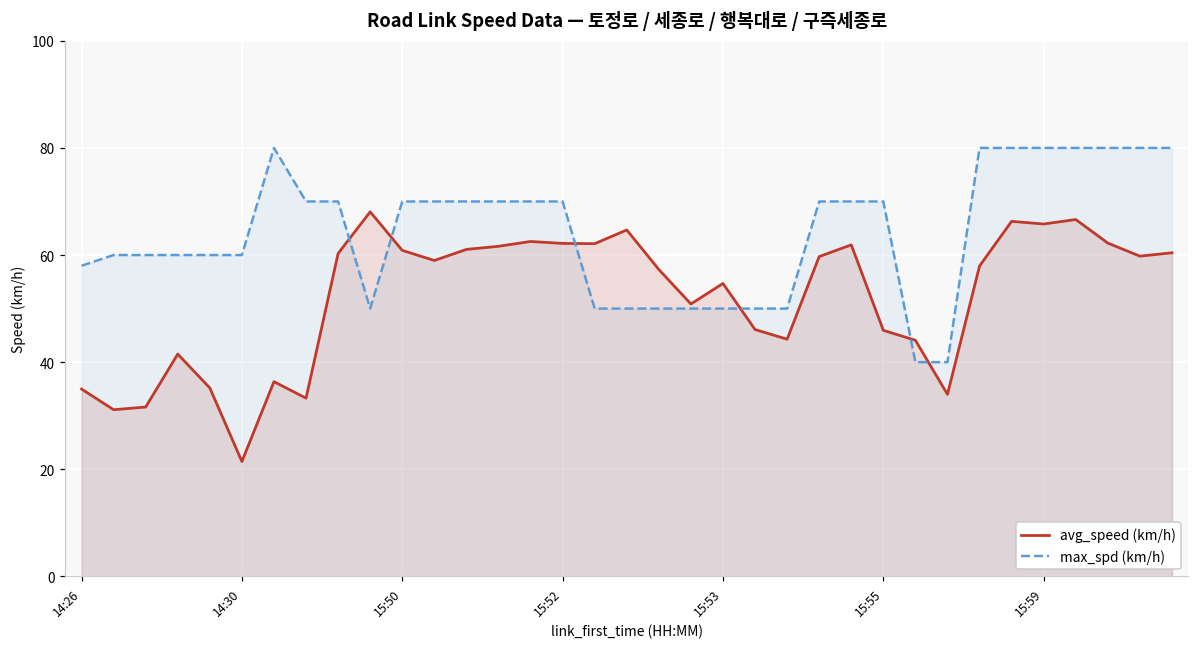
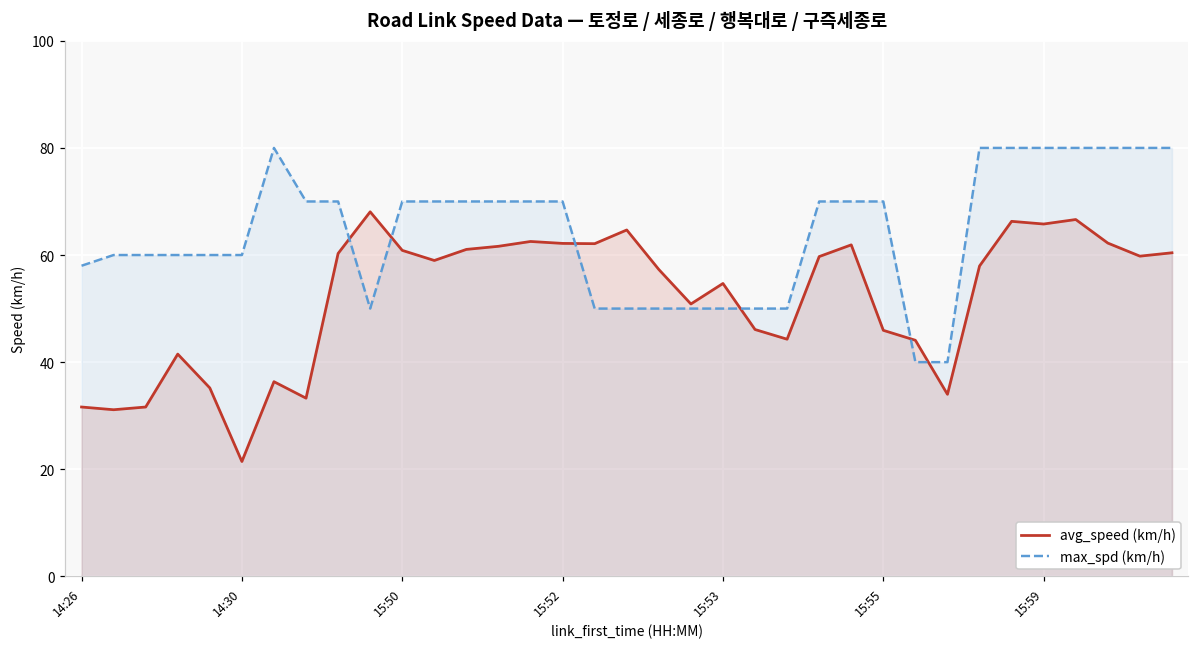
avg_speed (km/h), 14:26: 35 -> 32
